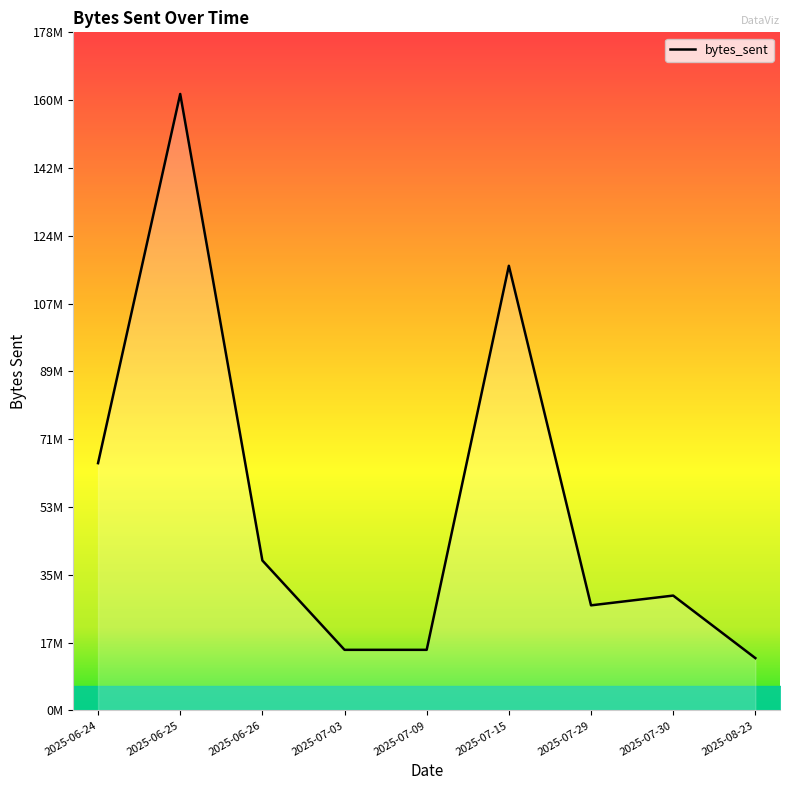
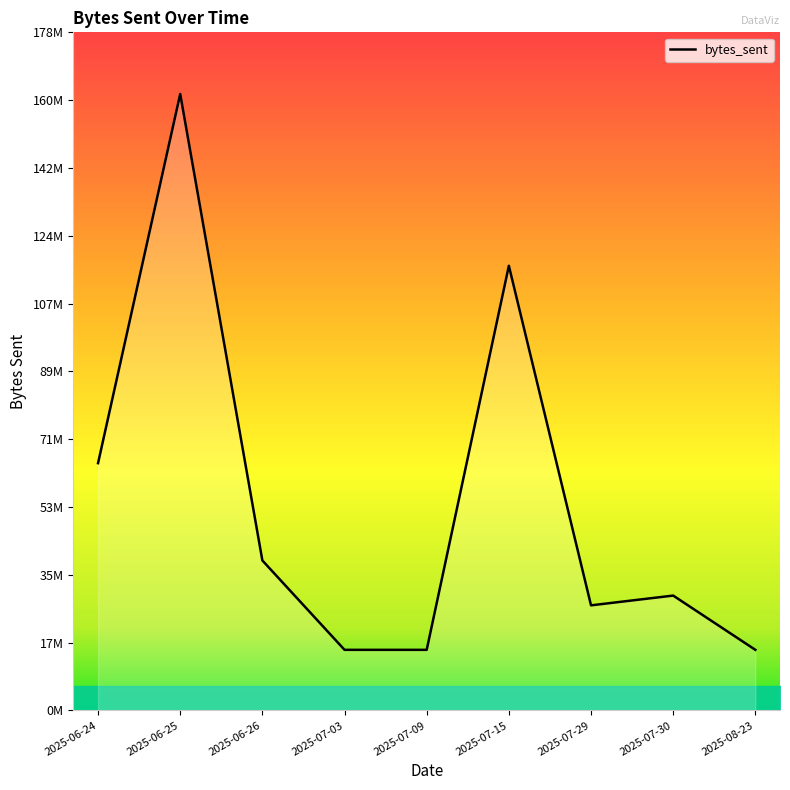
bytes_sent, 2025-08-23: 14000000 -> 16000000
